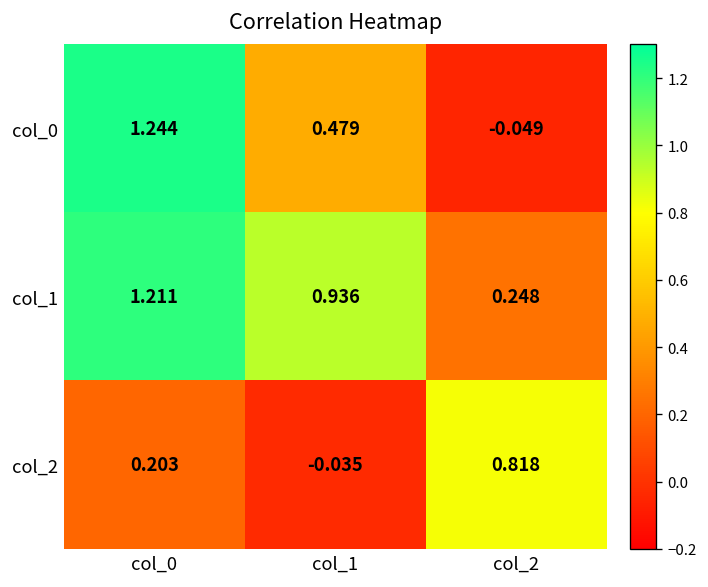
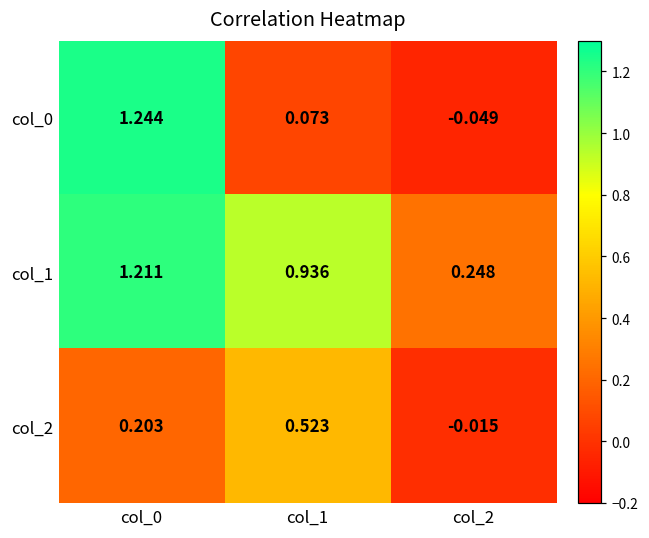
col_0, col_1: 0.479 -> 0.073
col_2, col_1: -0.035 -> 0.523
col_2, col_2: 0.818 -> -0.015
